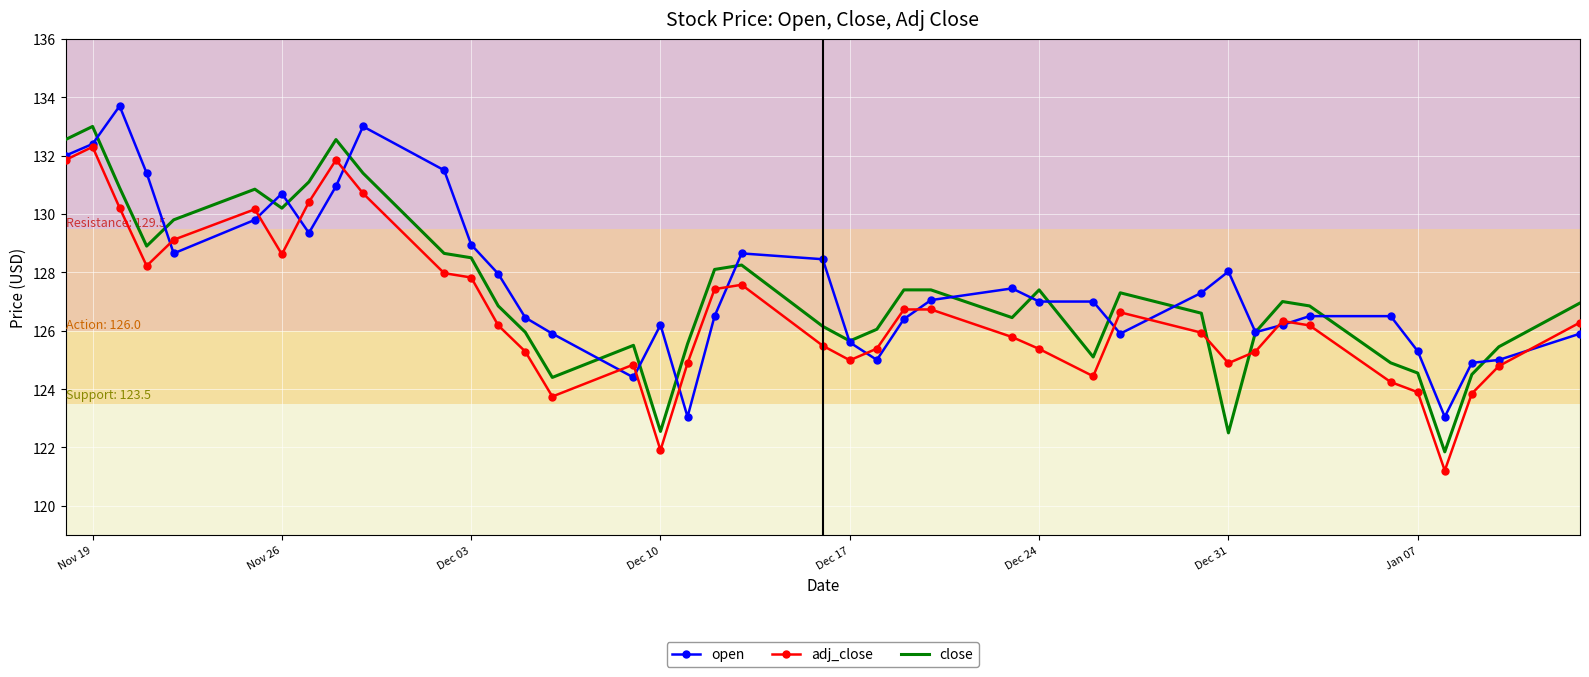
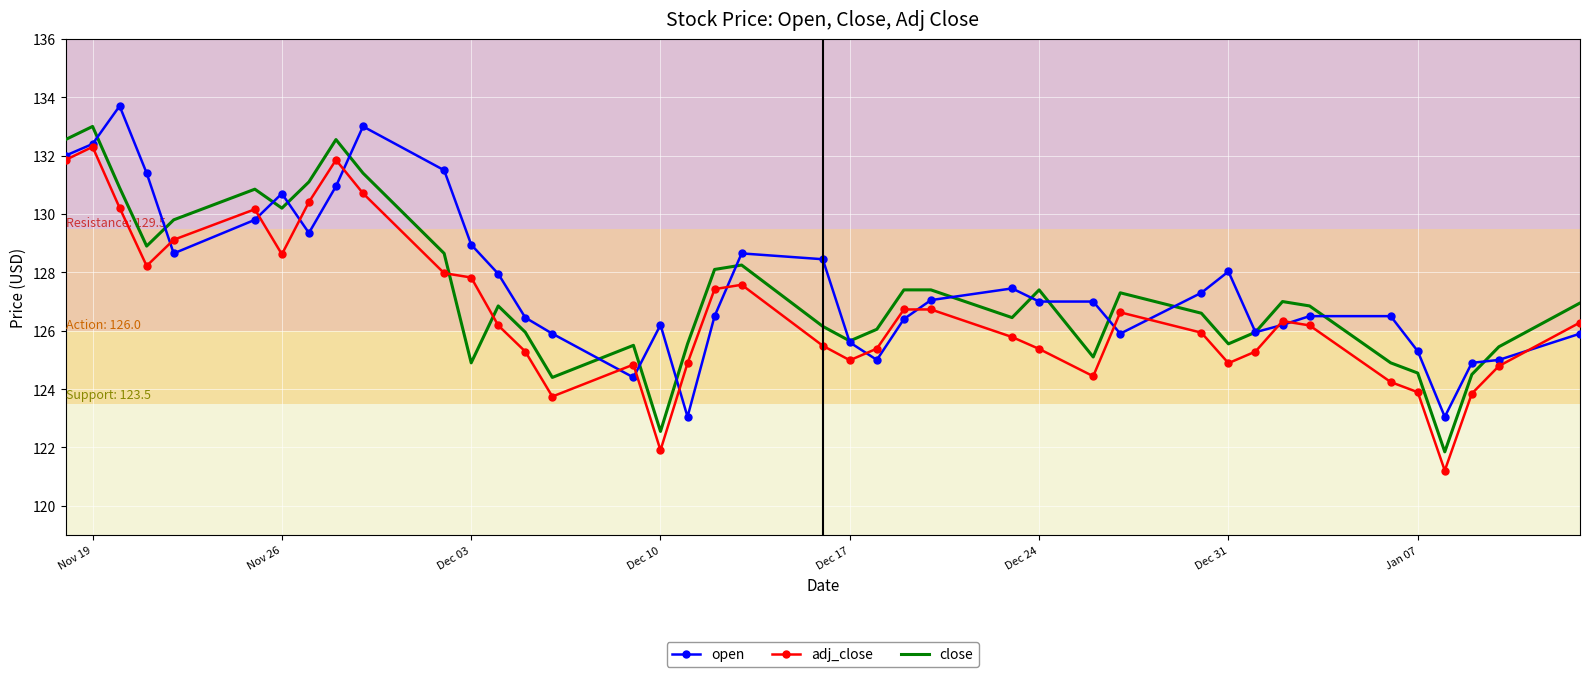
close, Dec 03: 128.5 -> 124.9
close, Dec 31: 122.5 -> 125.6
